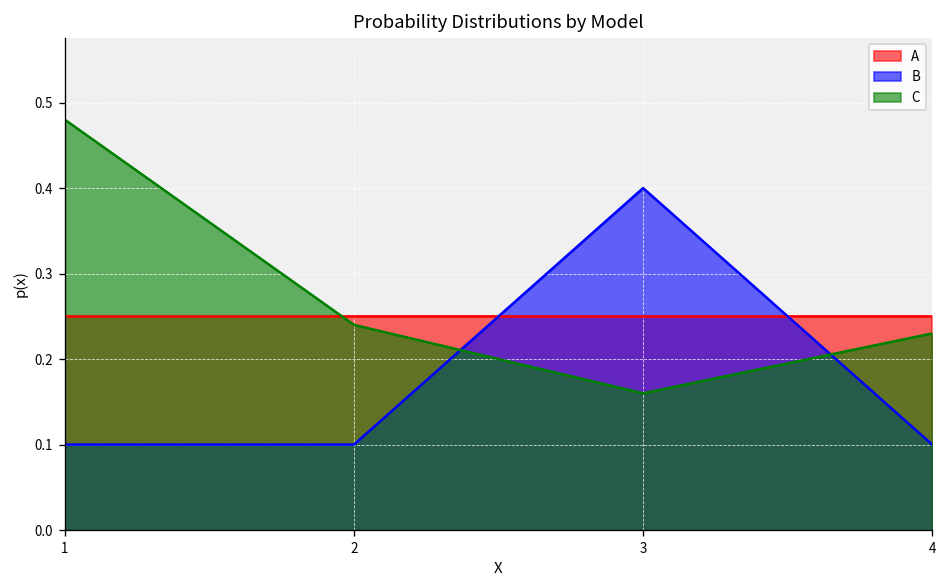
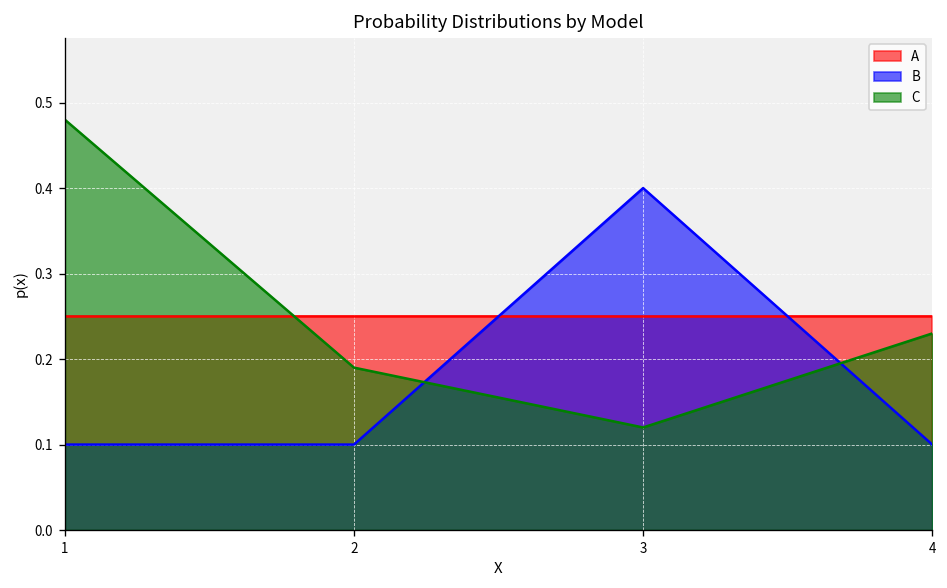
C, 2: 0.24 -> 0.19
C, 3: 0.16 -> 0.12
